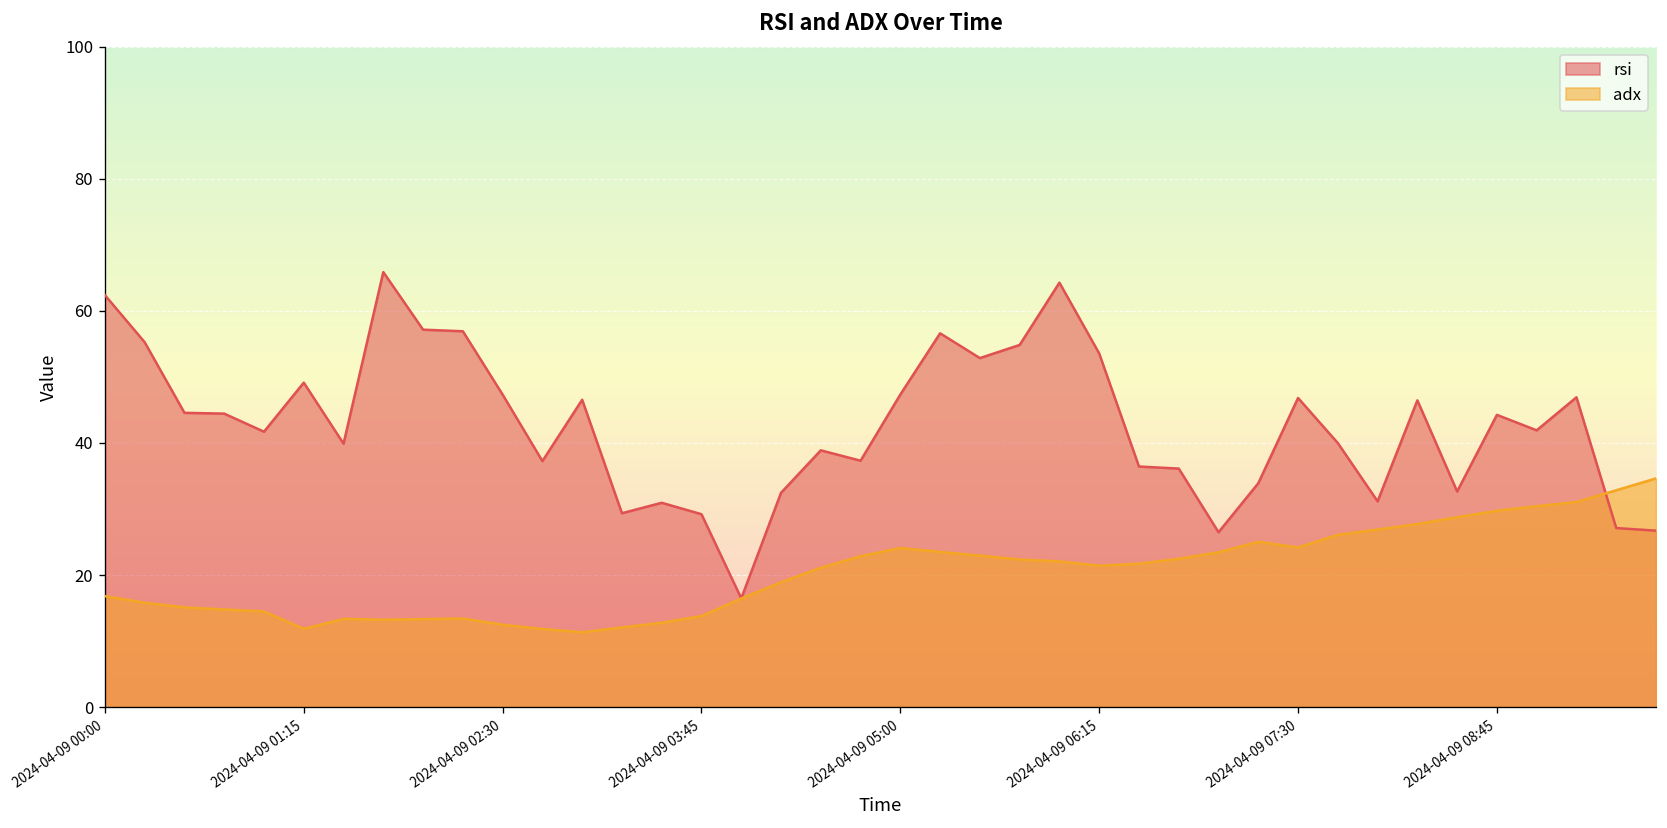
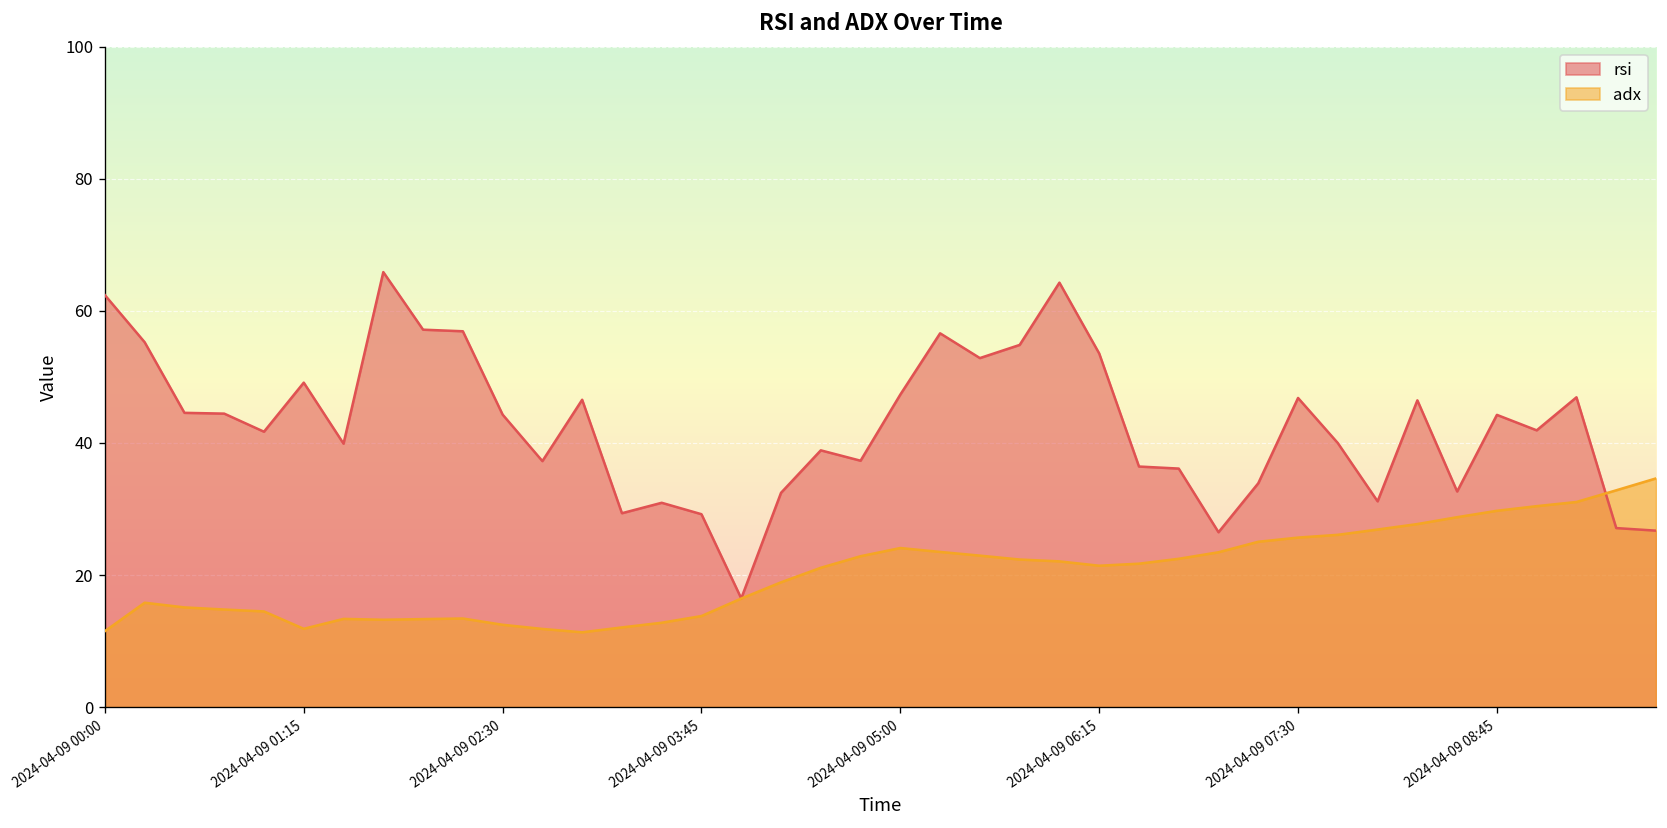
adx, 2024-04-09 00:00: 17 -> 12
rsi, 2024-04-09 02:30: 47 -> 44
adx, 2024-04-09 07:30: 24 -> 26
